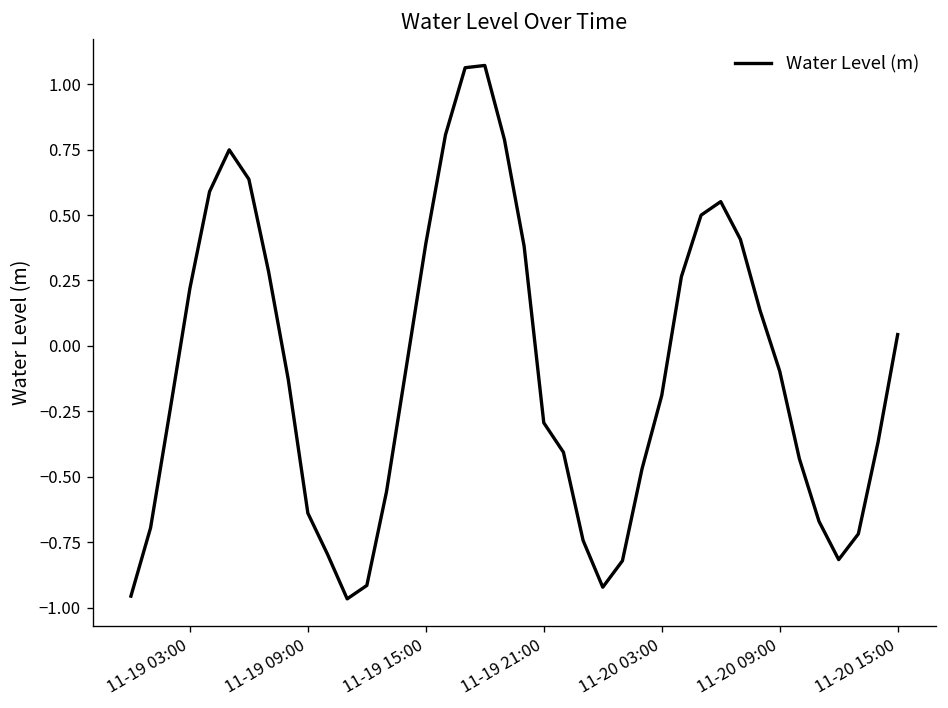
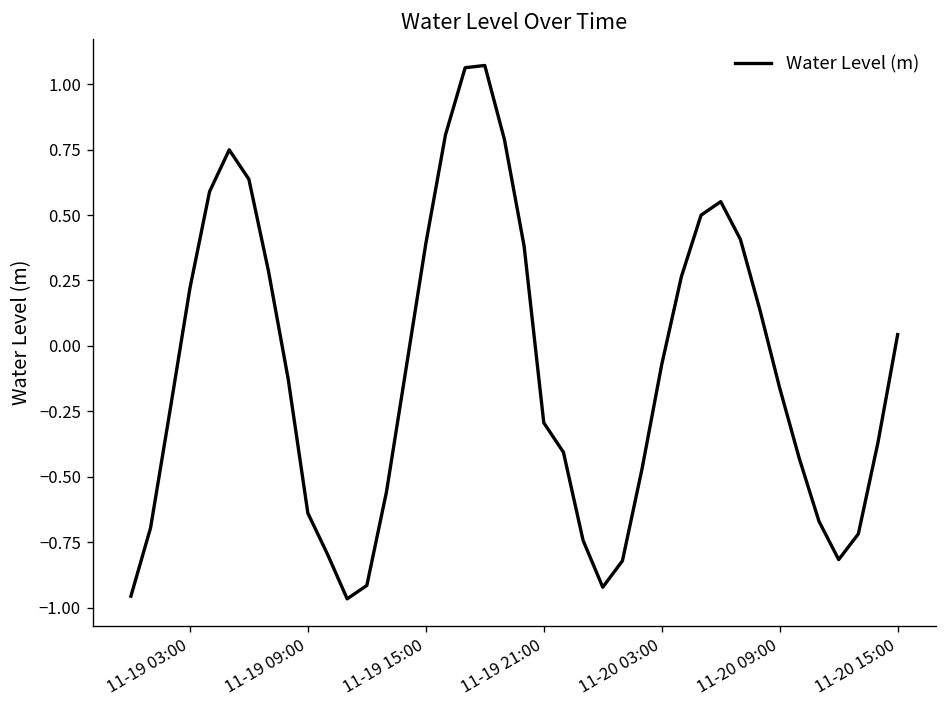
11-20 03:00: -0.19 -> -0.07
11-20 09:00: -0.10 -> -0.16
